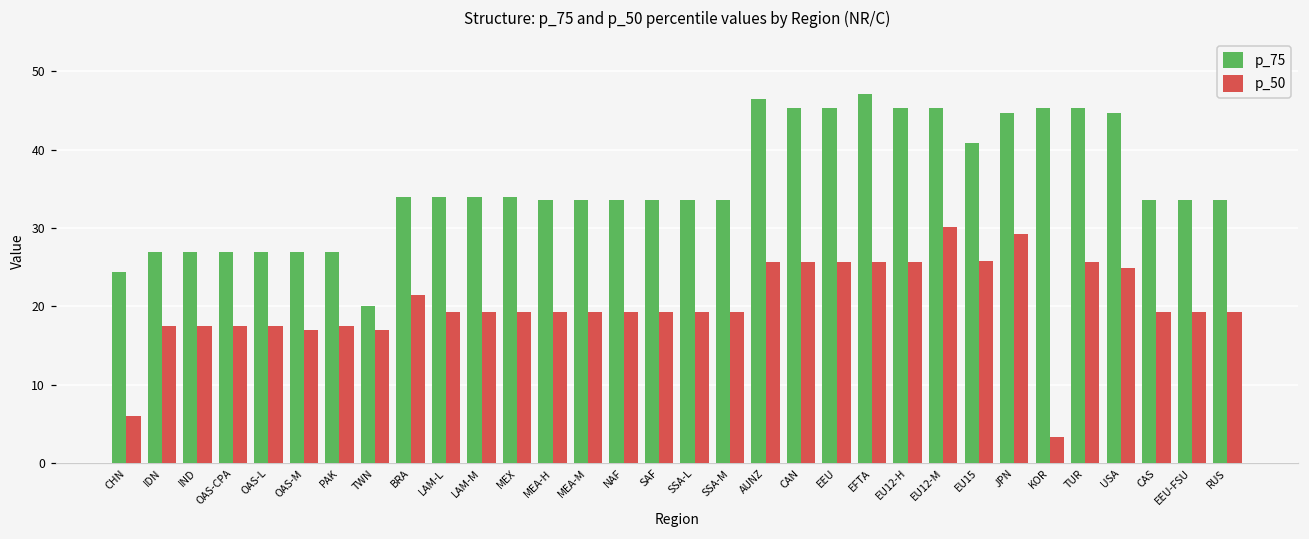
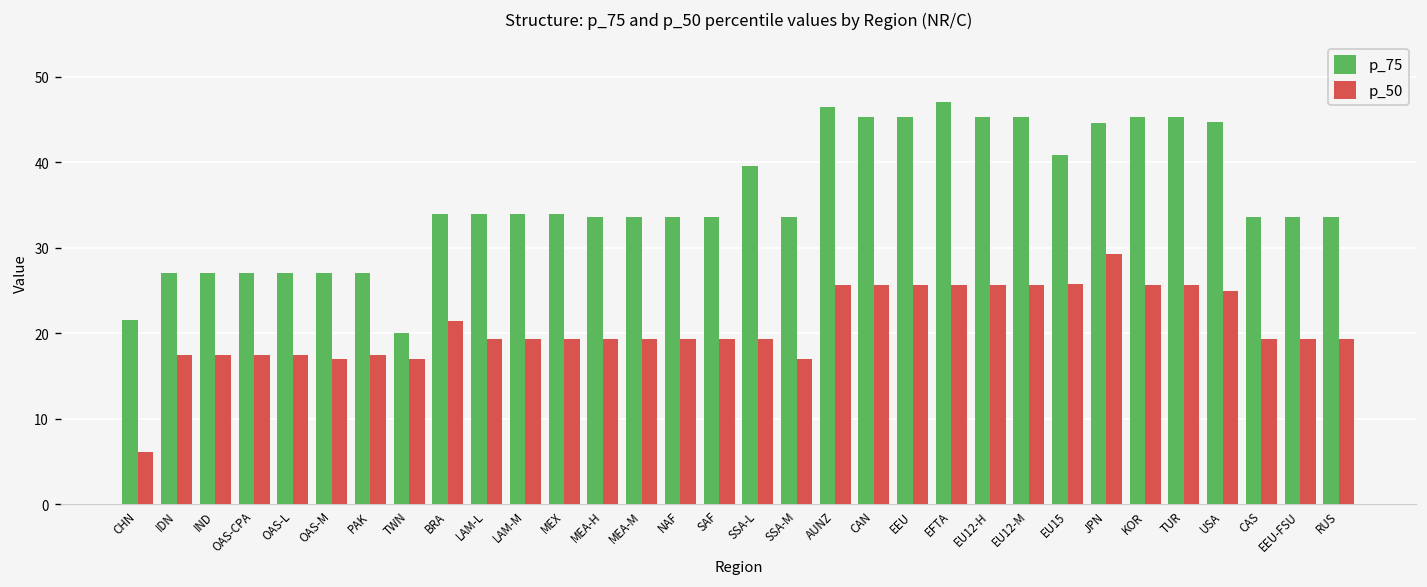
p_75, CHN: 24 -> 22
p_75, SSA-L: 34 -> 40
p_50, SSA-M: 19 -> 17
p_50, EU12-M: 30 -> 26
p_50, KOR: 3 -> 26
